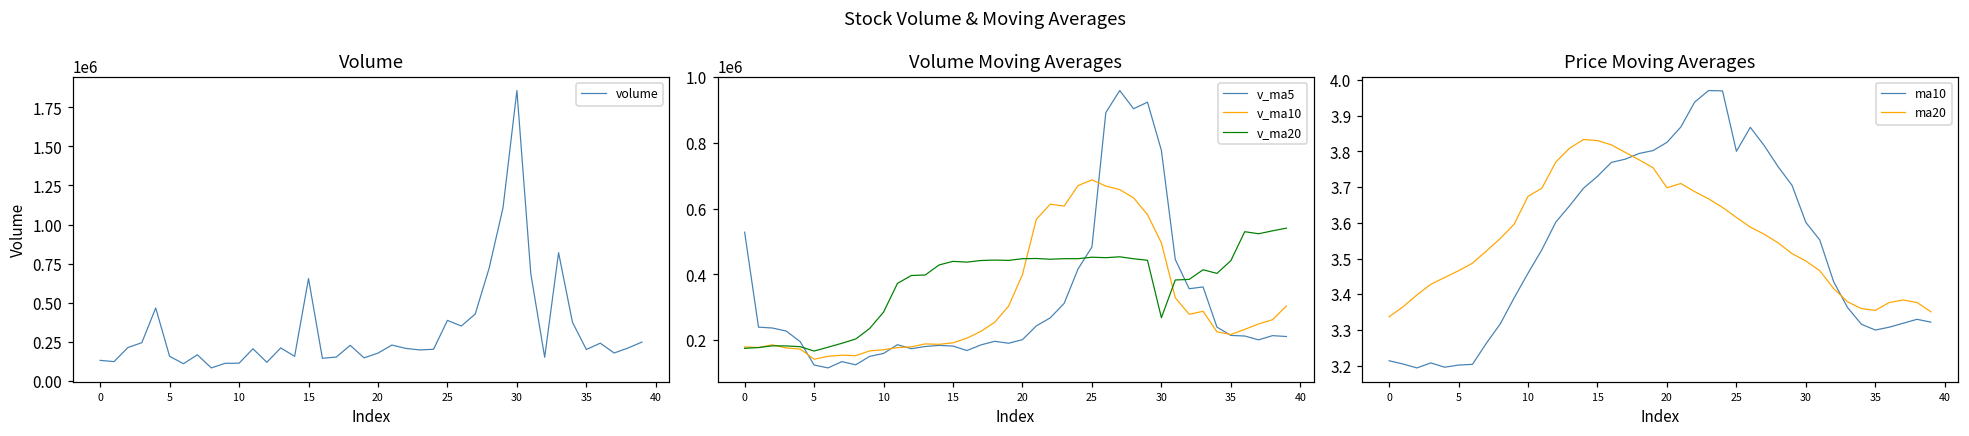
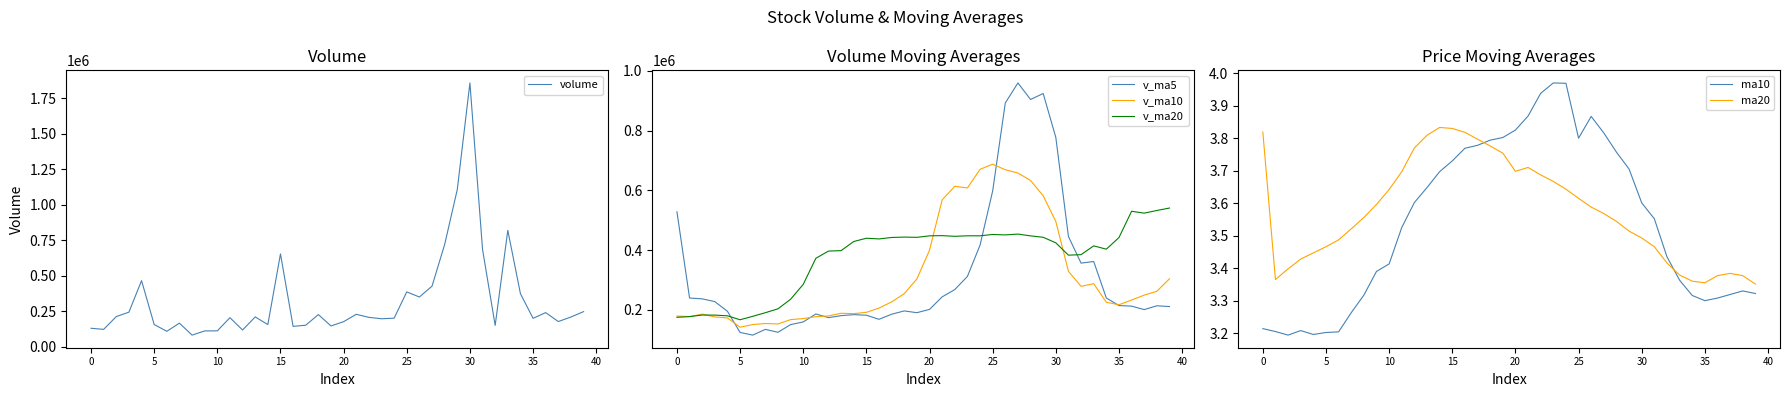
Volume Moving Averages, v_ma5, 25: 480000 -> 600000
Volume Moving Averages, v_ma20, 30: 270000 -> 420000
Price Moving Averages, ma20, 0: 3.34 -> 3.82
Price Moving Averages, ma10, 10: 3.46 -> 3.41
Price Moving Averages, ma20, 10: 3.67 -> 3.64
